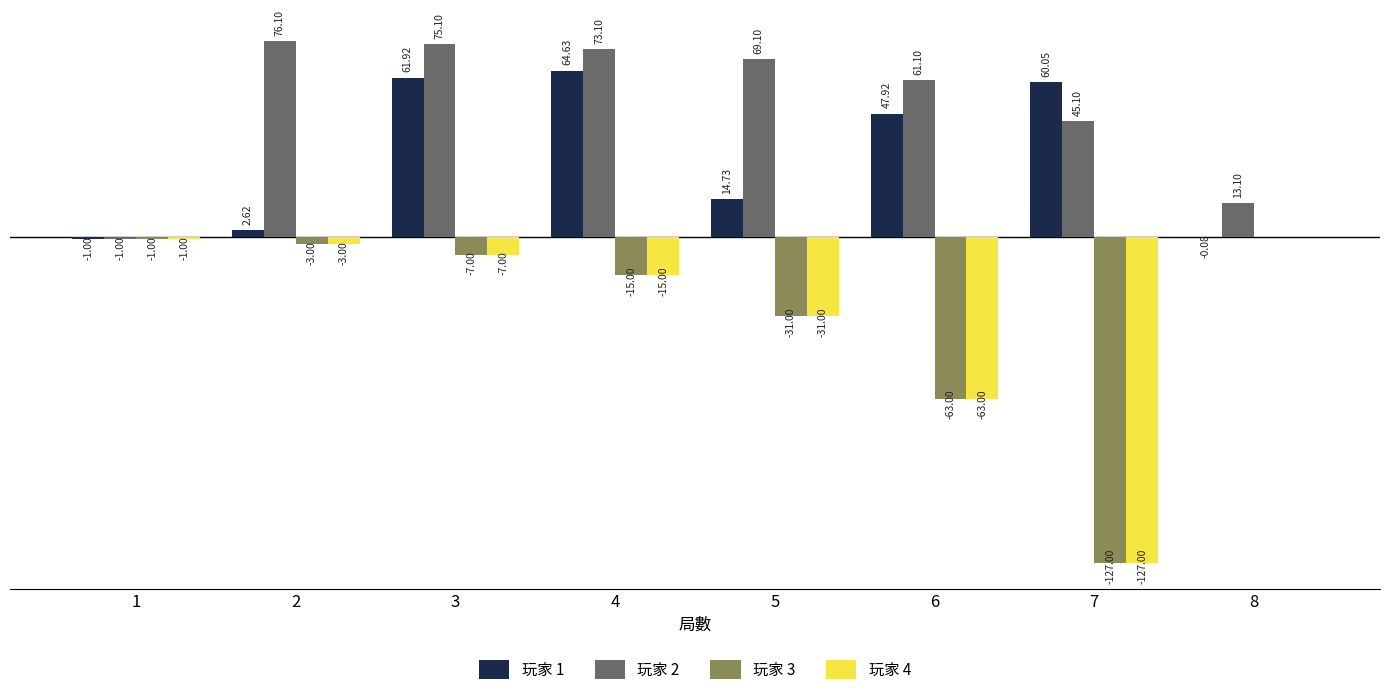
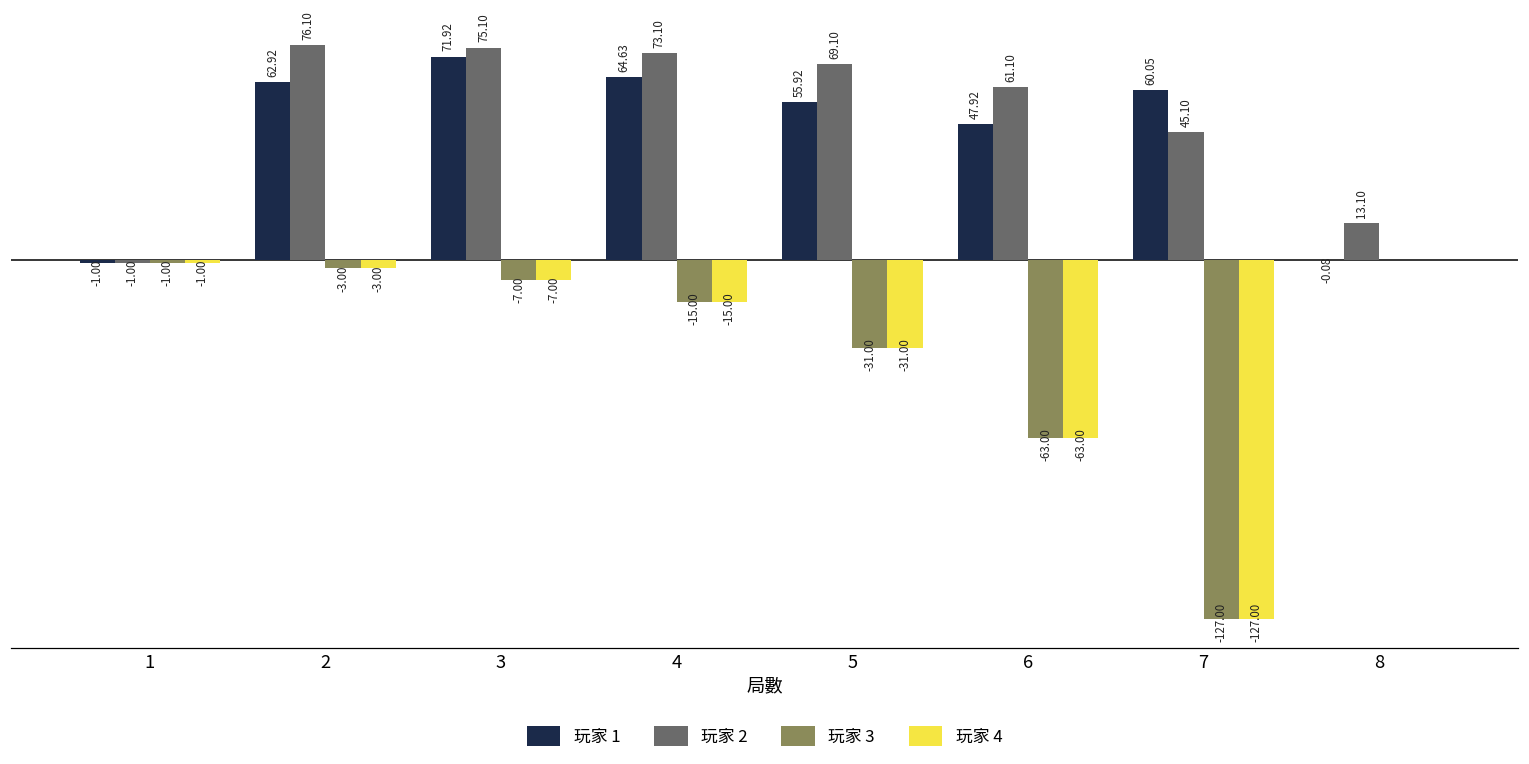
玩家 1, 2: 2.62 -> 62.92
玩家 1, 3: 61.92 -> 71.92
玩家 1, 5: 14.73 -> 55.92
